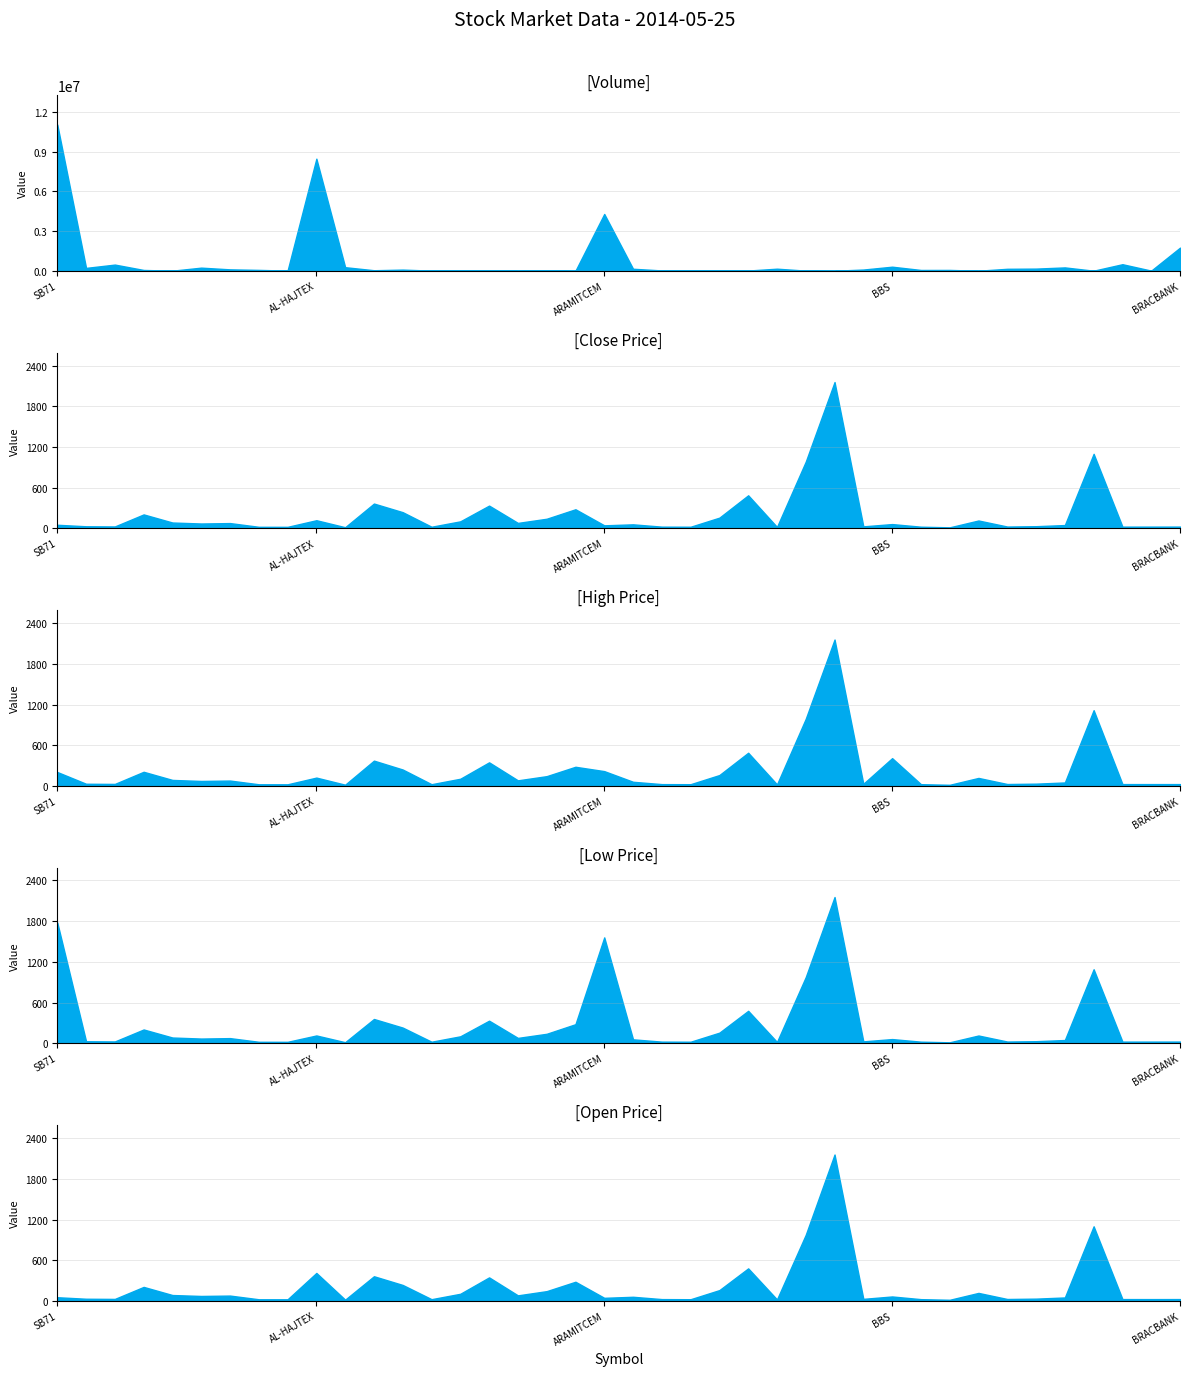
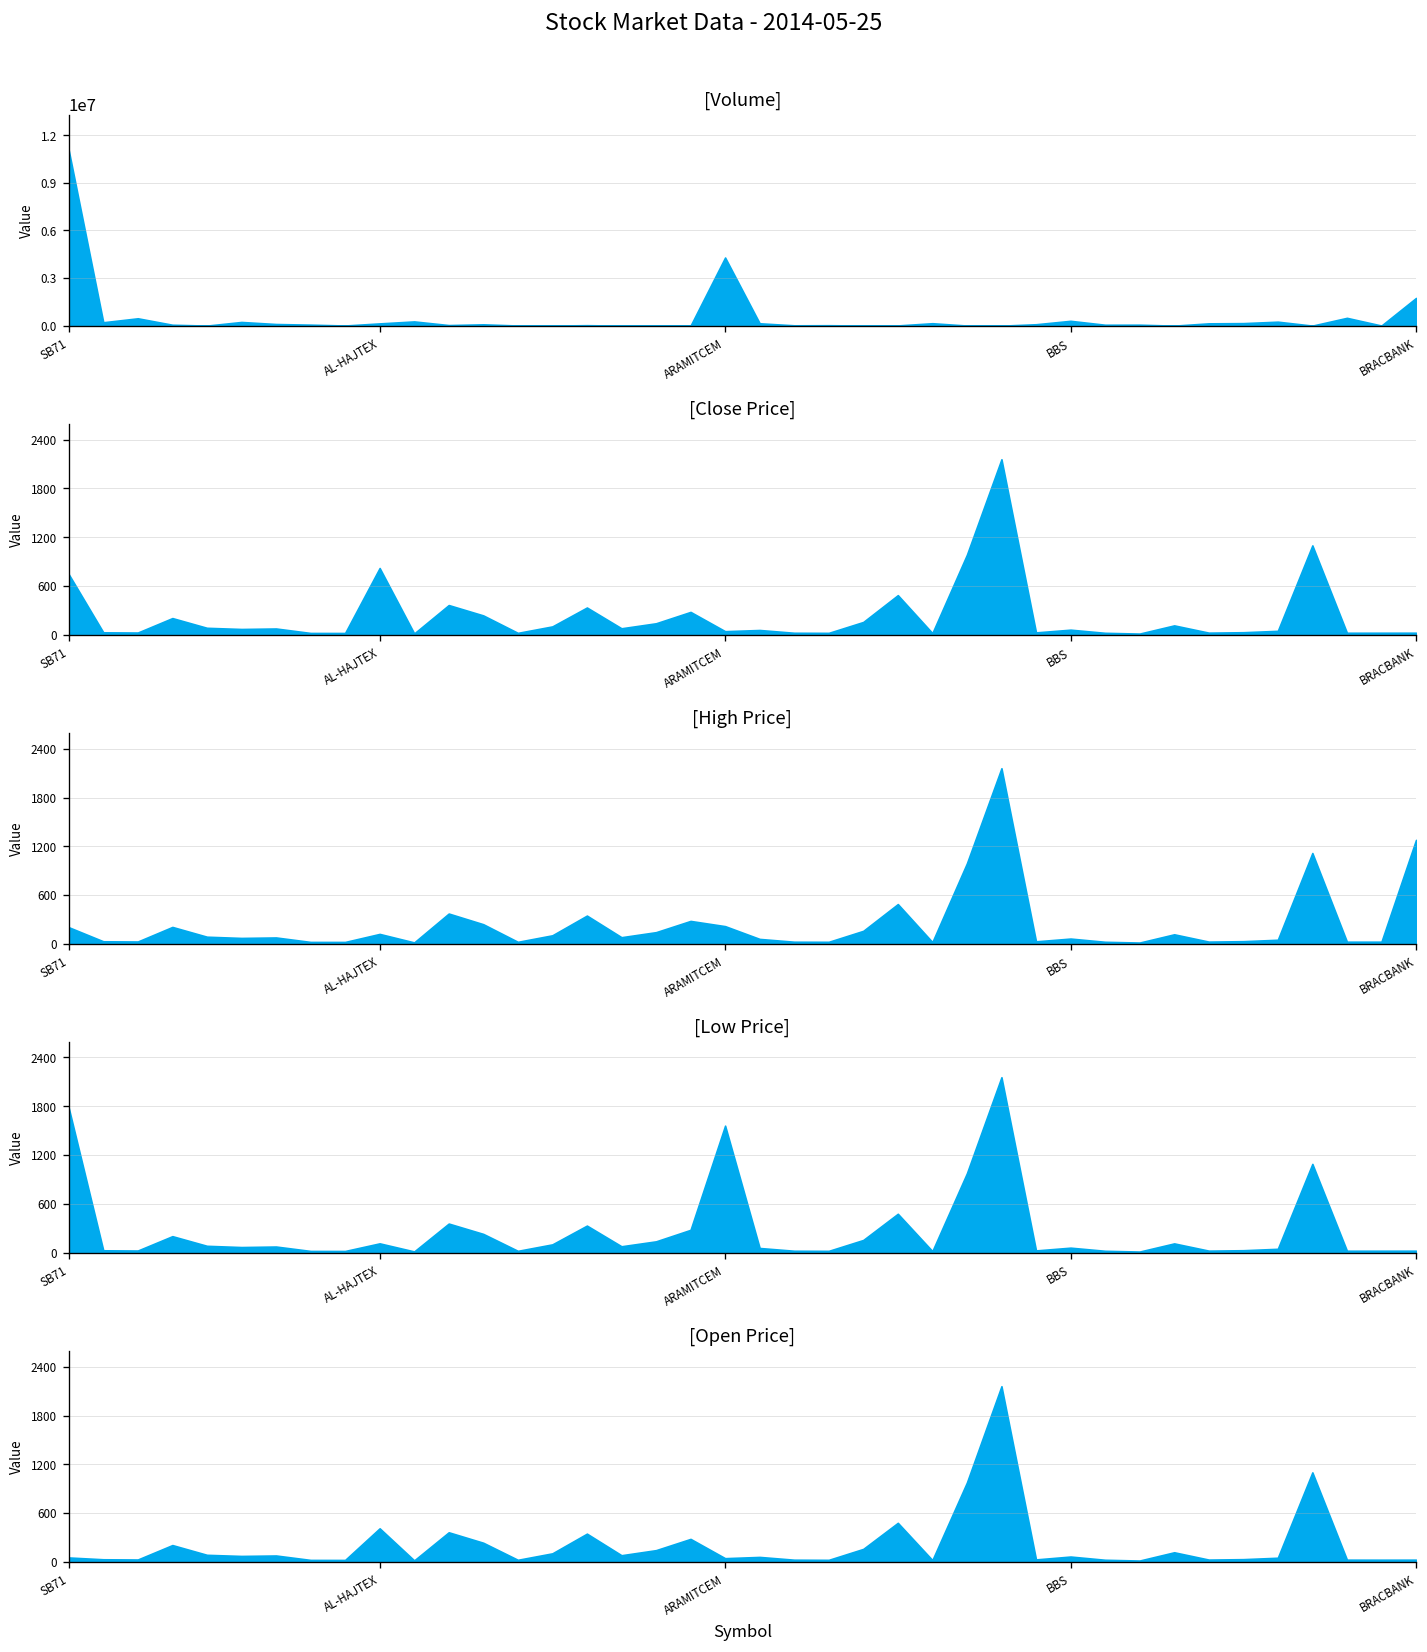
[Volume], AL-HAJTEX: 8500000 -> 100000
[Close Price], SB71: 100 -> 700
[Close Price], AL-HAJTEX: 100 -> 800
[High Price], BBS: 400 -> 100
[High Price], BRACBANK: 0 -> 1300
